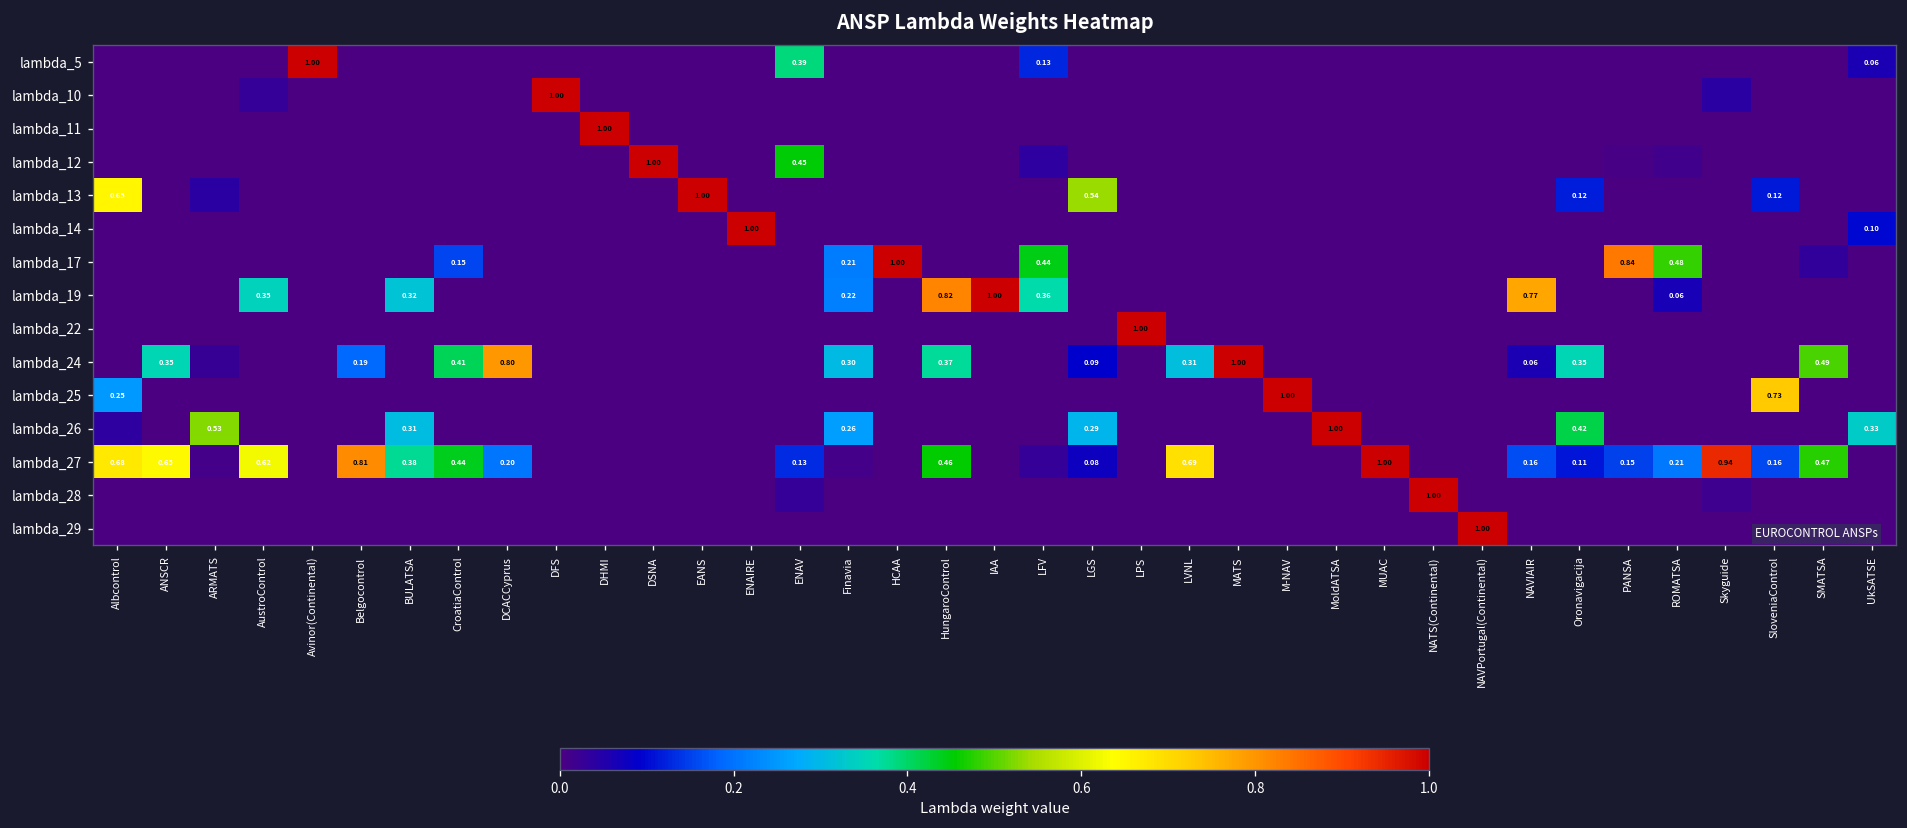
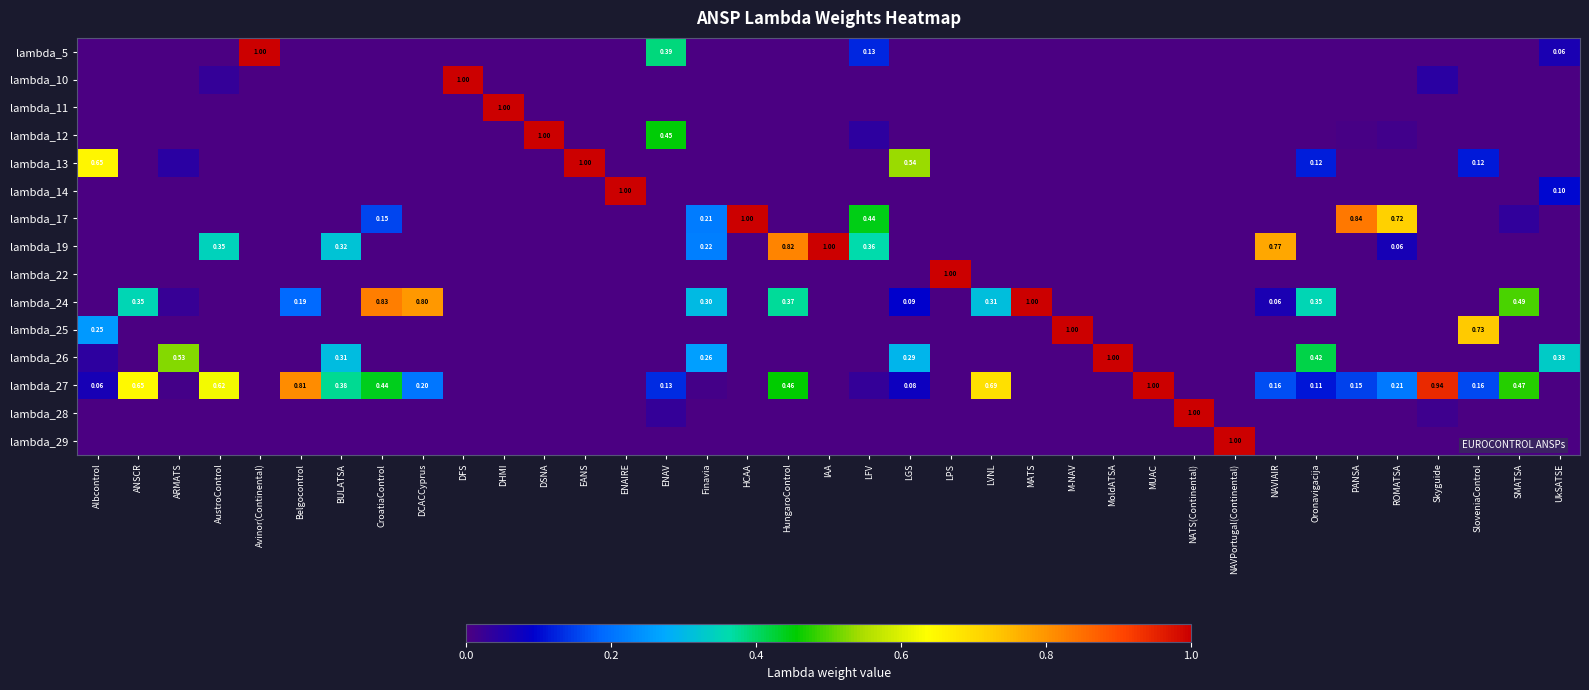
lambda_17, ROMATSA: 0.48 -> 0.72
lambda_24, CroatiaControl: 0.41 -> 0.83
lambda_27, Albcontrol: 0.68 -> 0.06
